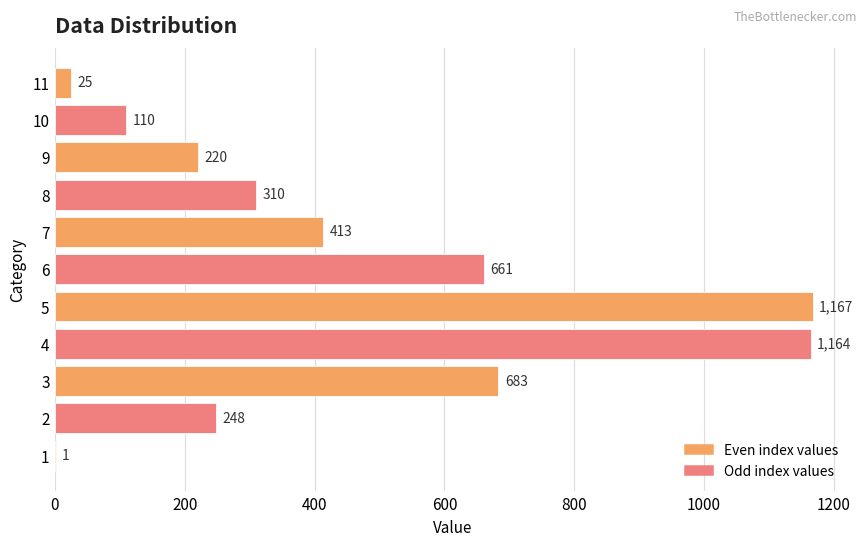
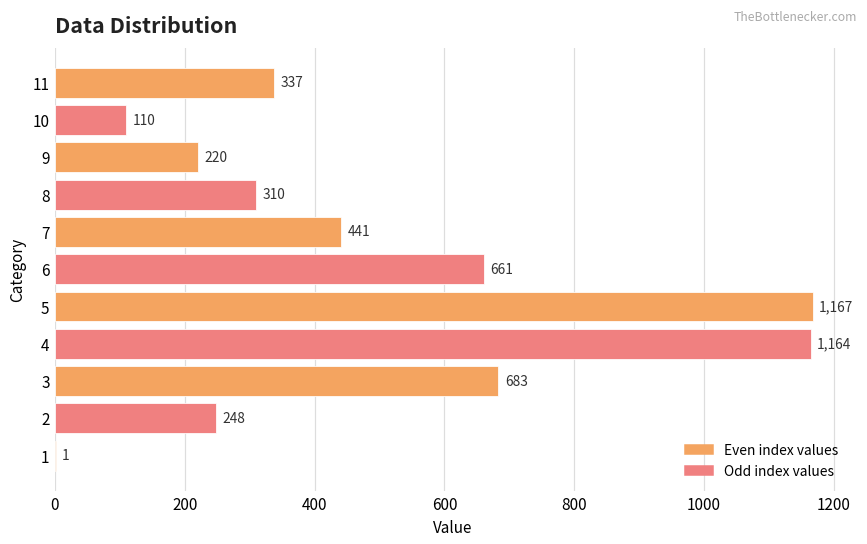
11: 25 -> 337
7: 413 -> 441
